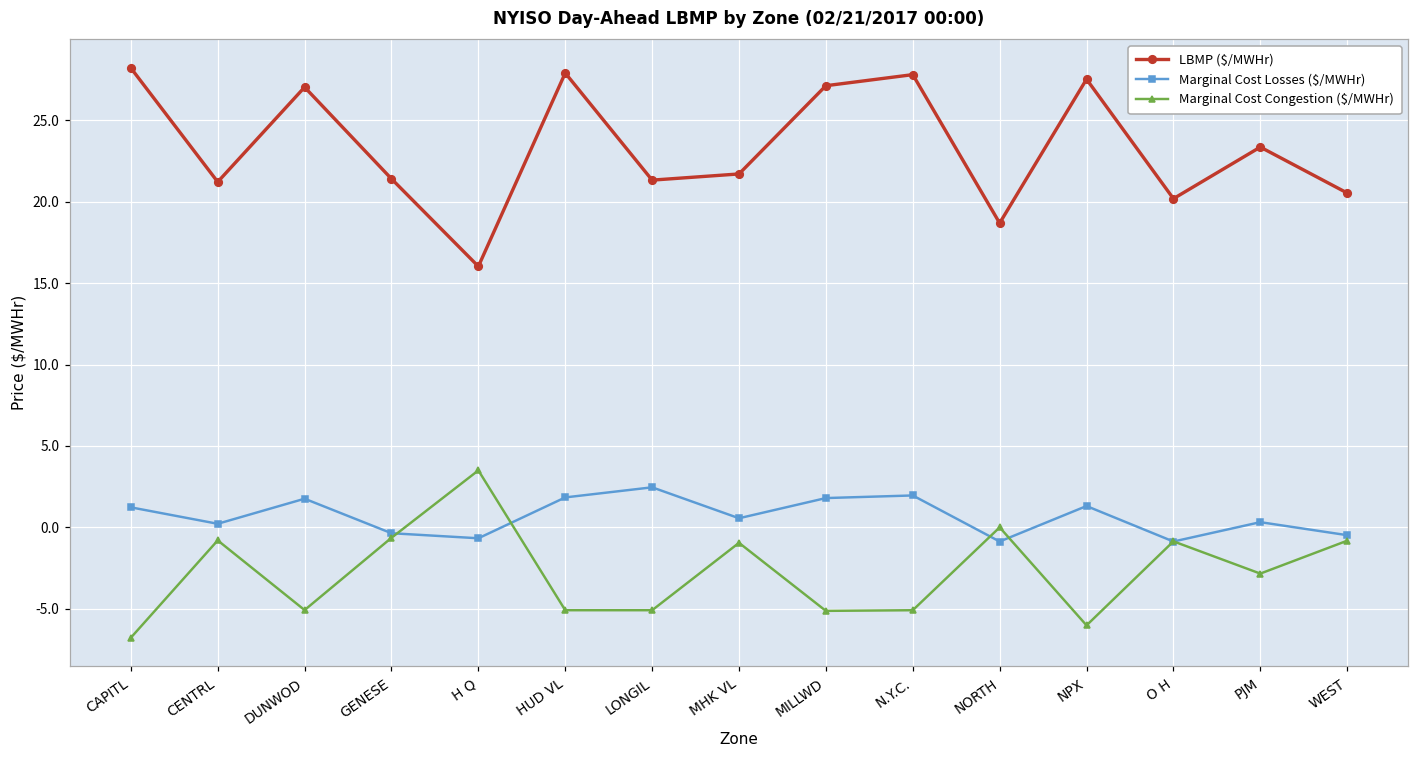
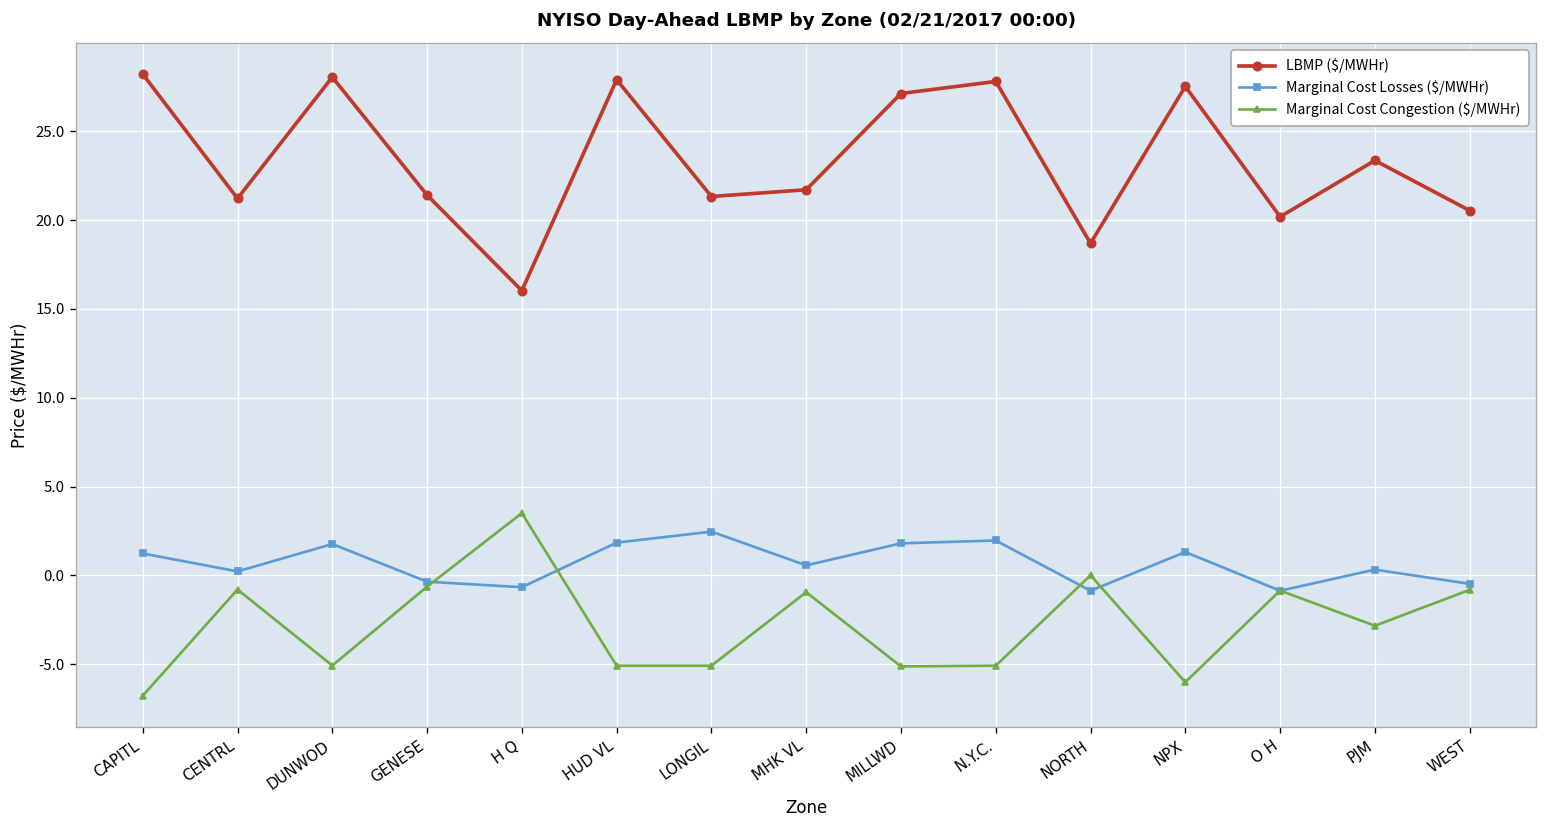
LBMP ($/MWHr), DUNWOD: 27.0 -> 28.1
